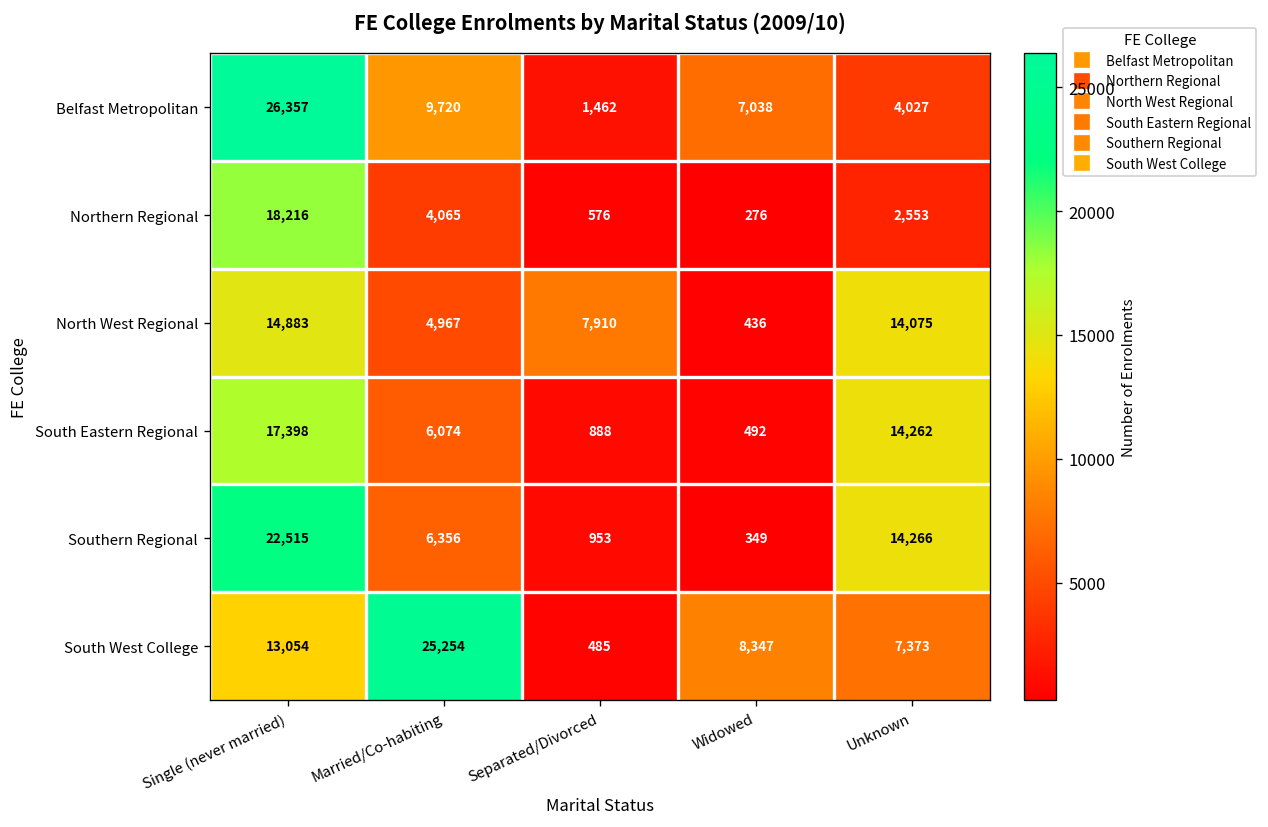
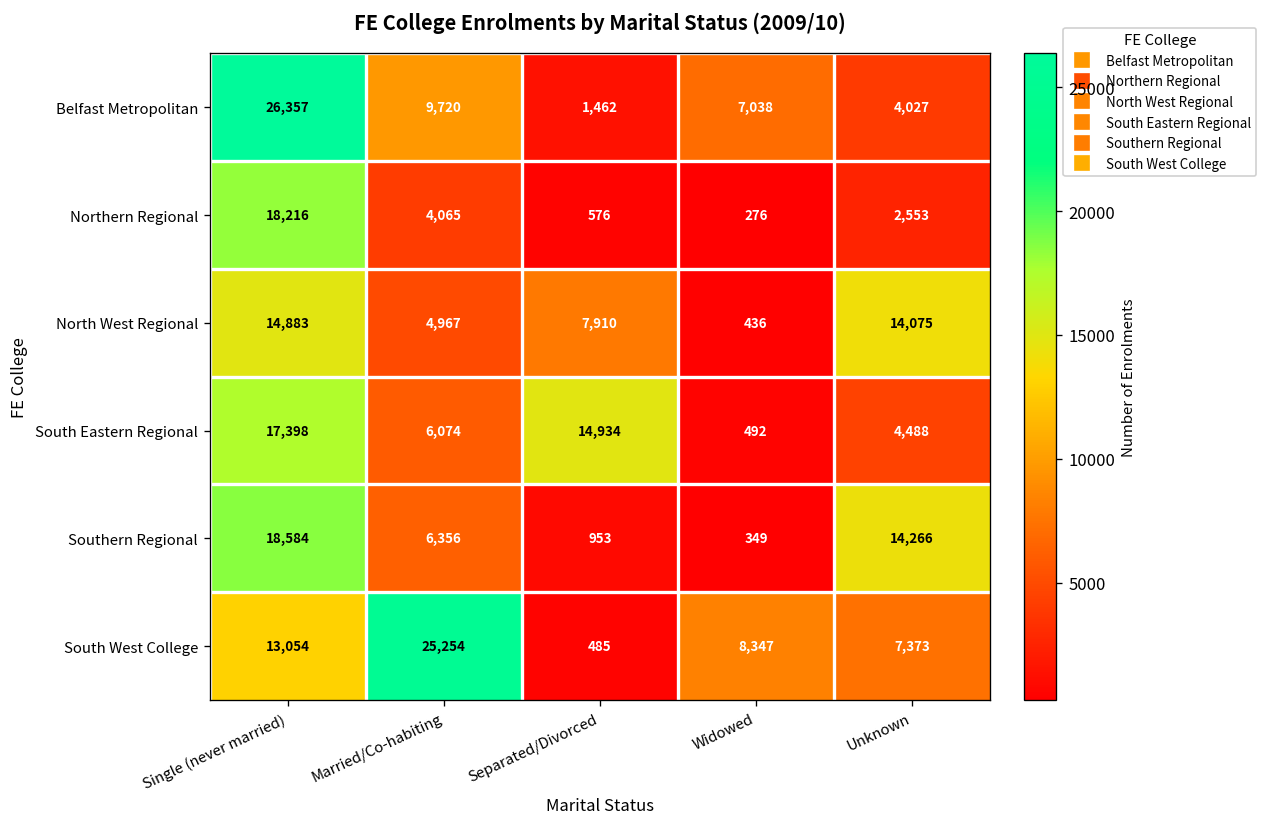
South Eastern Regional, Separated/Divorced: 888 -> 14,934
South Eastern Regional, Unknown: 14,262 -> 4,488
Southern Regional, Single (never married): 22,515 -> 18,584
